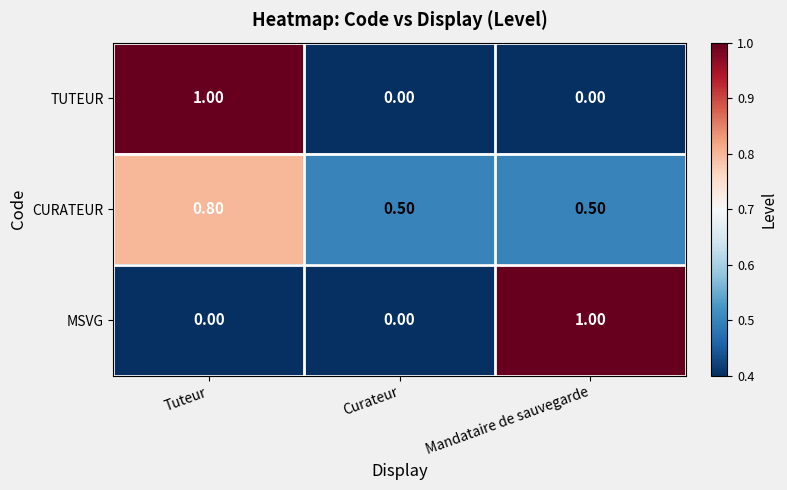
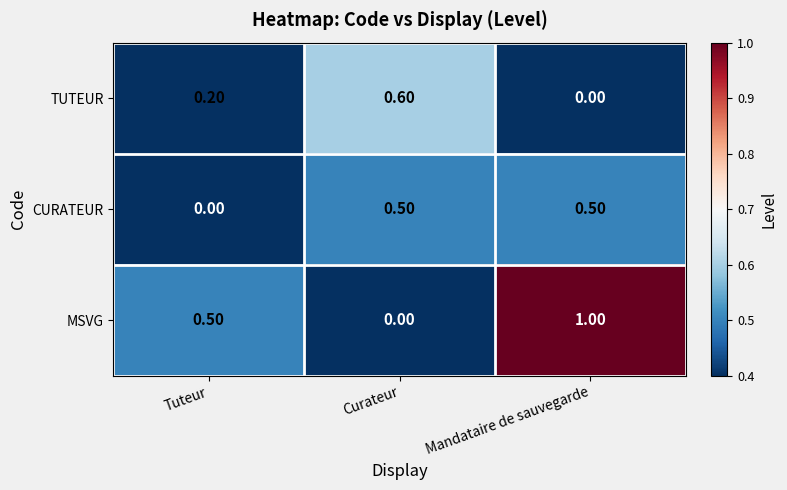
TUTEUR, Tuteur: 1.00 -> 0.20
TUTEUR, Curateur: 0.00 -> 0.60
CURATEUR, Tuteur: 0.80 -> 0.00
MSVG, Tuteur: 0.00 -> 0.50
